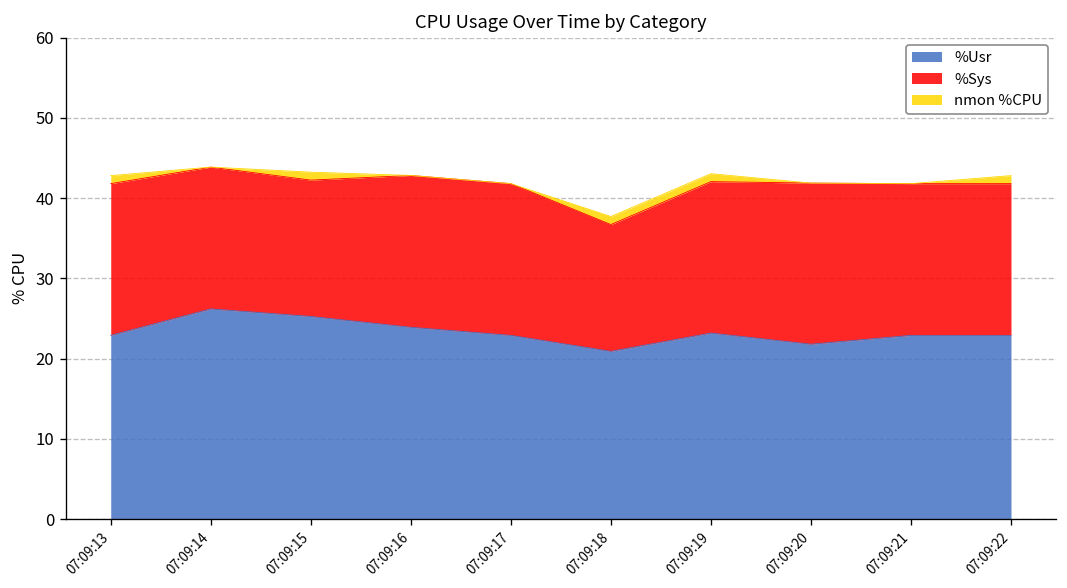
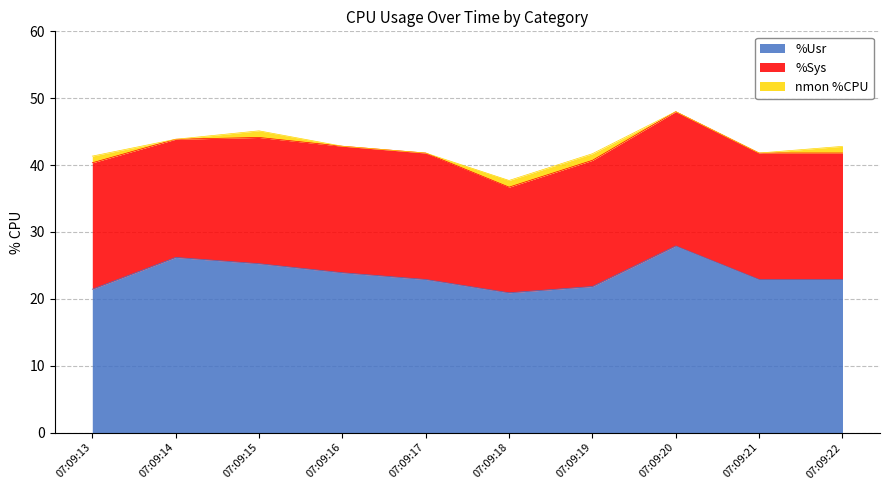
%Usr, 07:09:13: 23 -> 21
%Sys, 07:09:15: 17 -> 19
%Usr, 07:09:19: 23 -> 22
%Usr, 07:09:20: 22 -> 28
